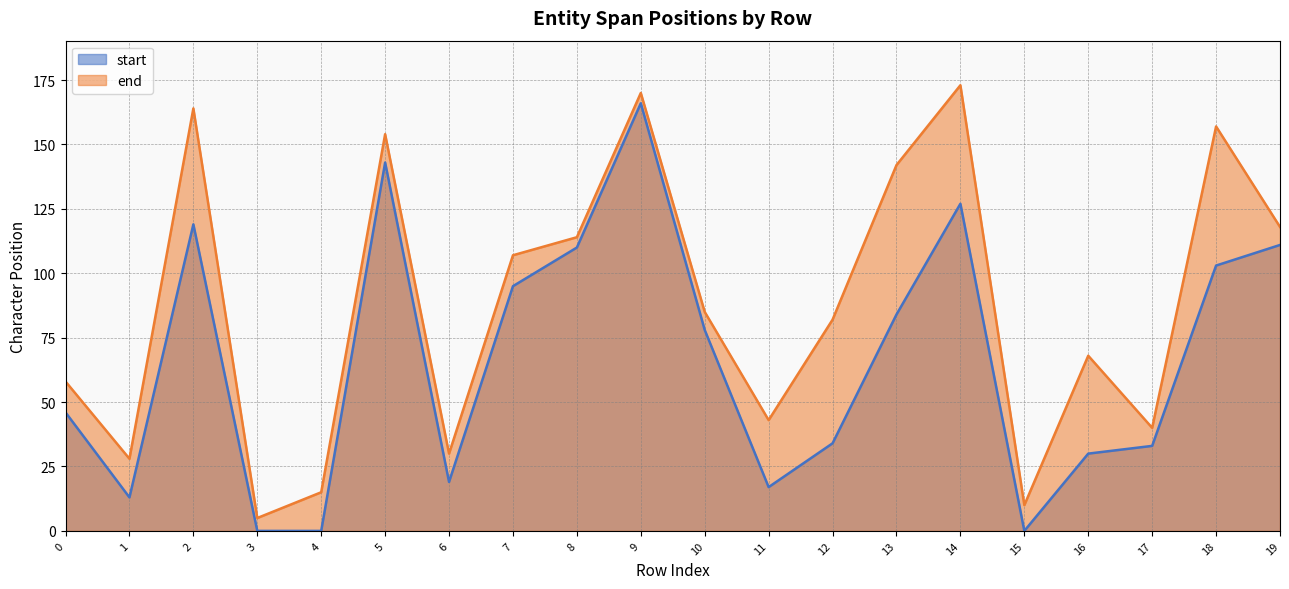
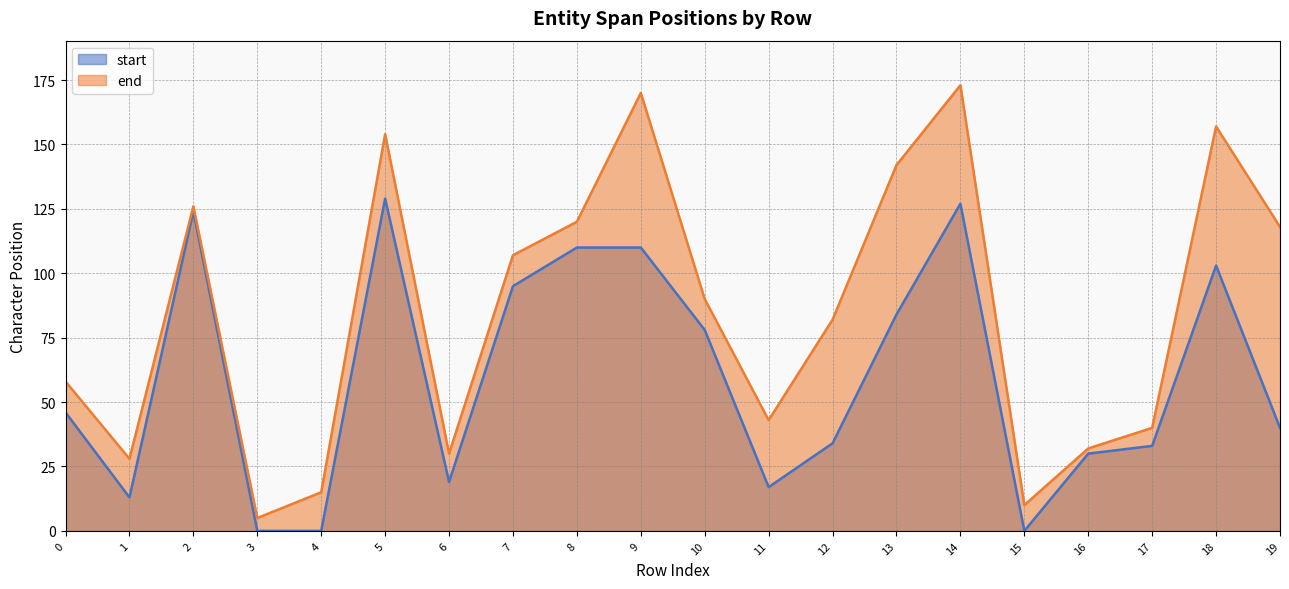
start, 2: 119 -> 124
end, 2: 164 -> 126
start, 5: 143 -> 129
end, 8: 114 -> 120
start, 9: 166 -> 110
end, 10: 85 -> 90
end, 16: 68 -> 32
start, 19: 111 -> 40
